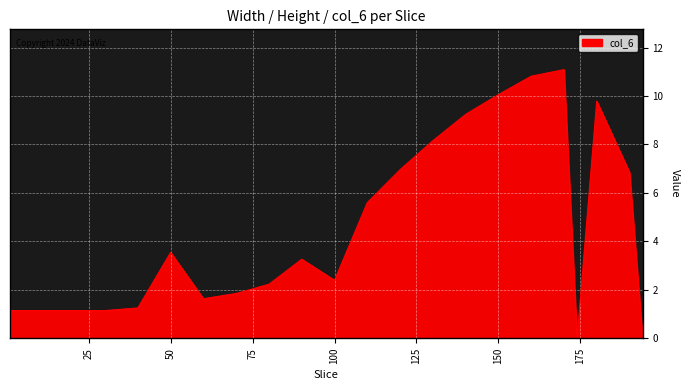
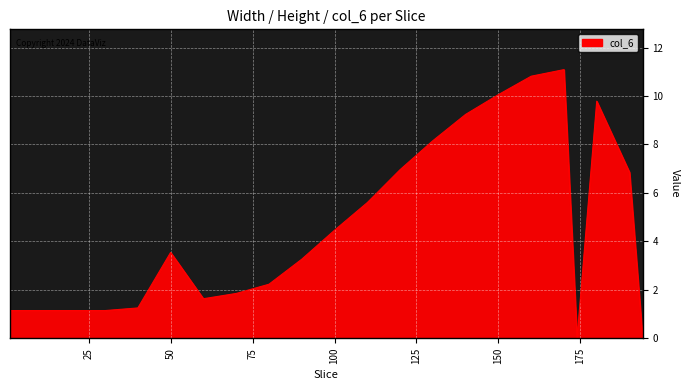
100: 2.4 -> 4.5
